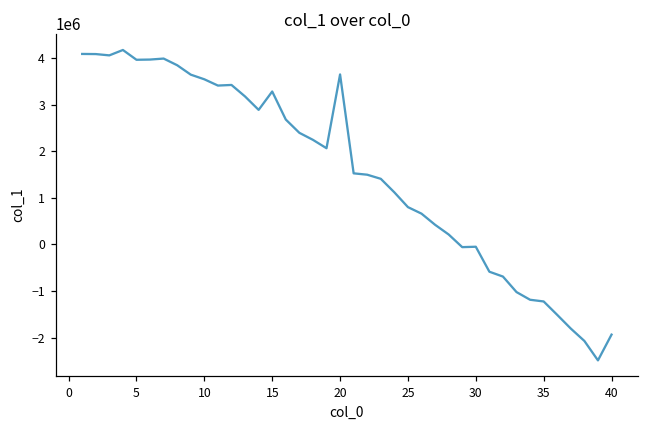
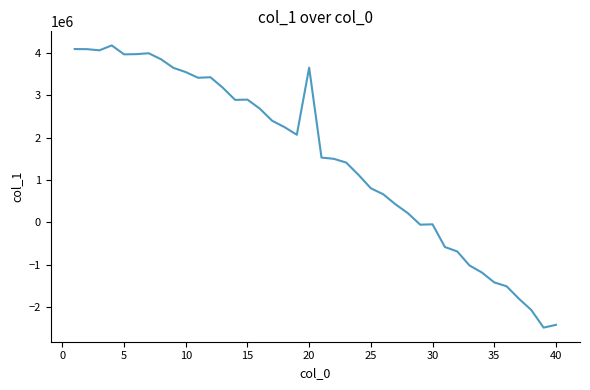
15: 3300000 -> 2900000
35: -1200000 -> -1400000
40: -1900000 -> -2400000
